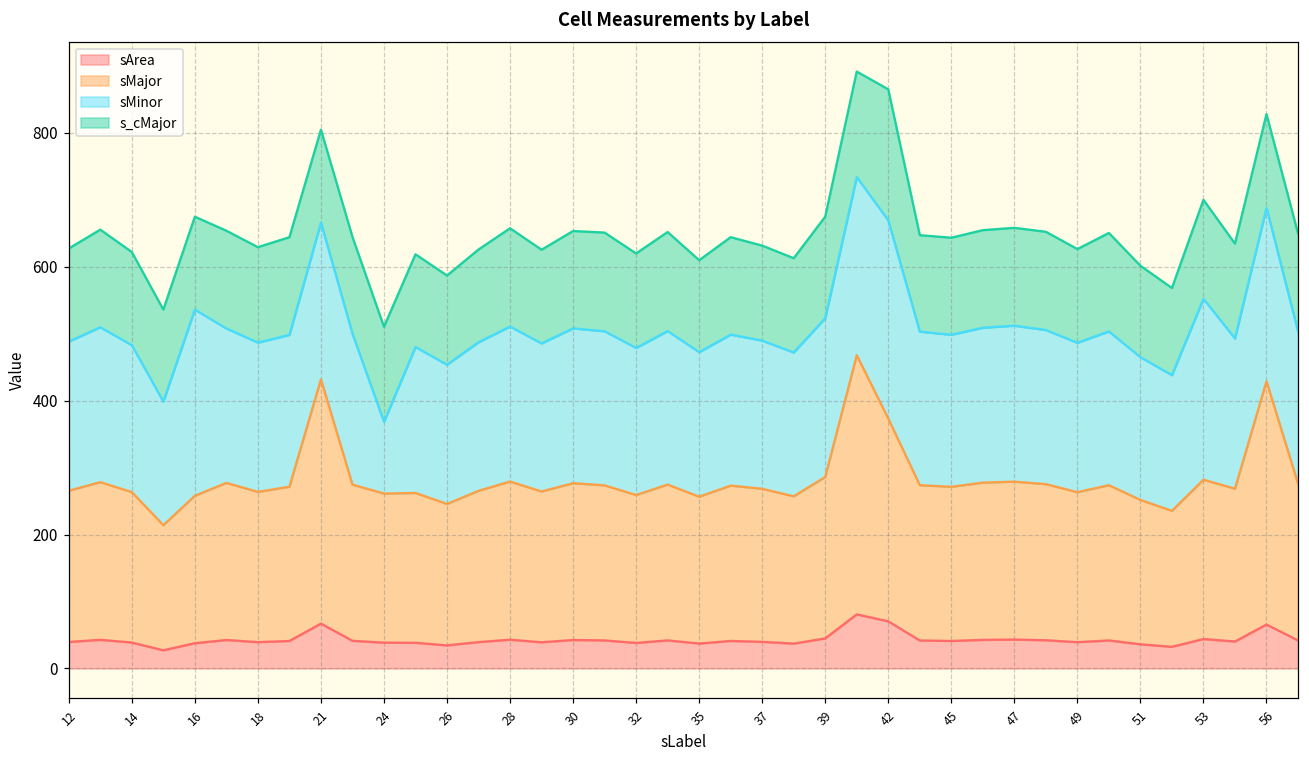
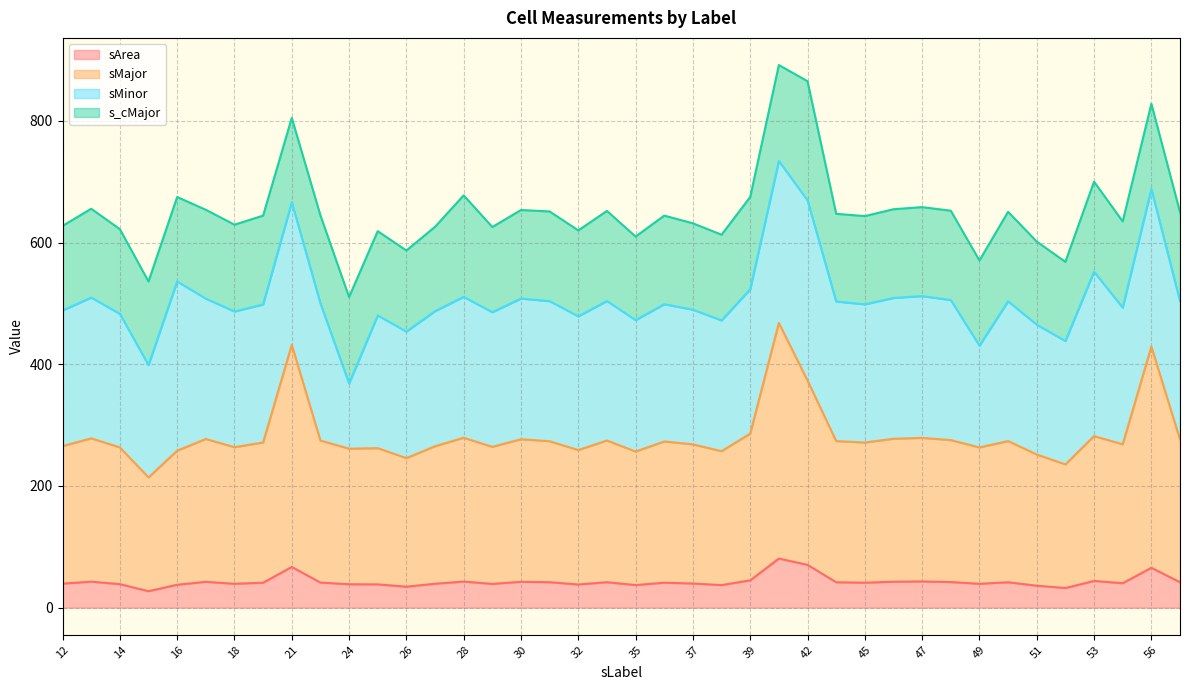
s_cMajor, 28: 150 -> 170
sMinor, 49: 220 -> 170
